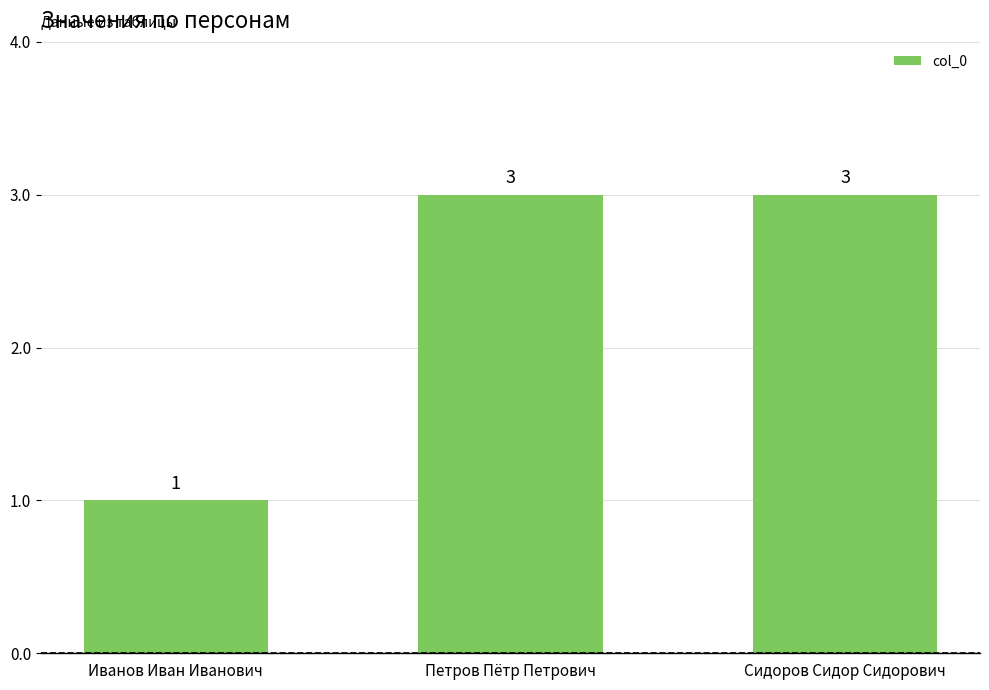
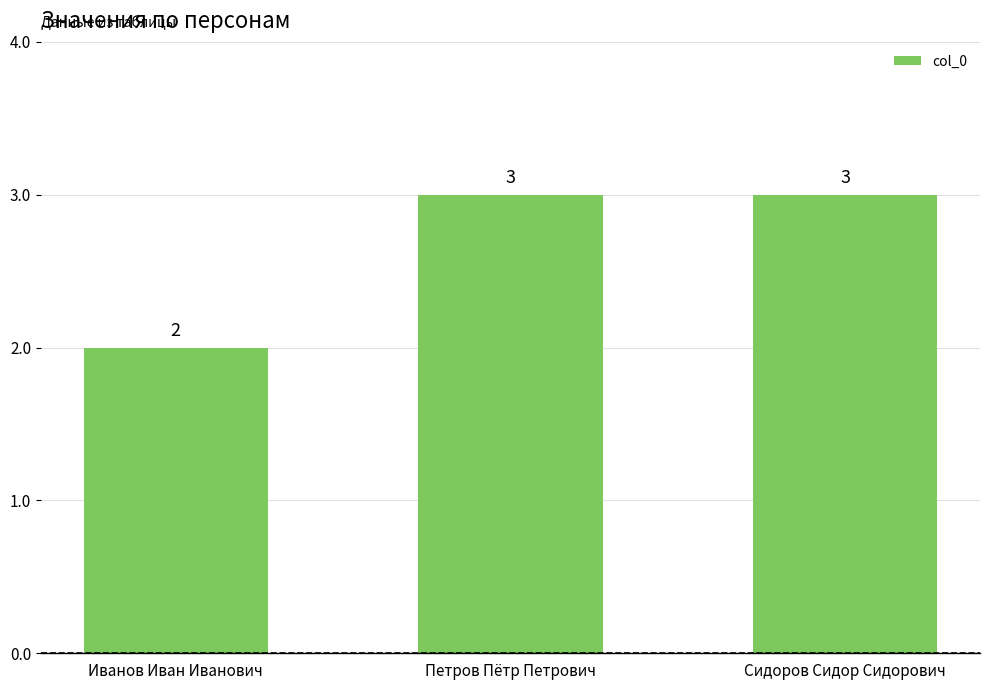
Иванов Иван Иванович: 1 -> 2
